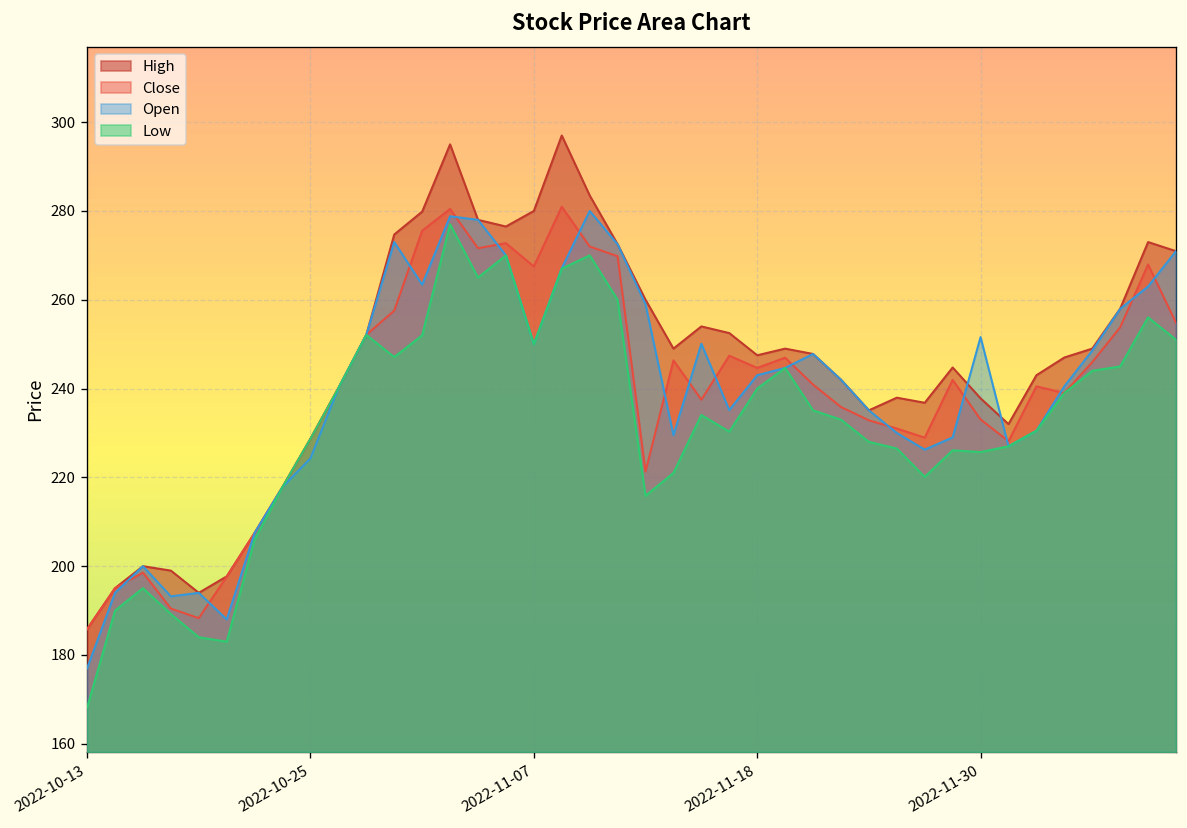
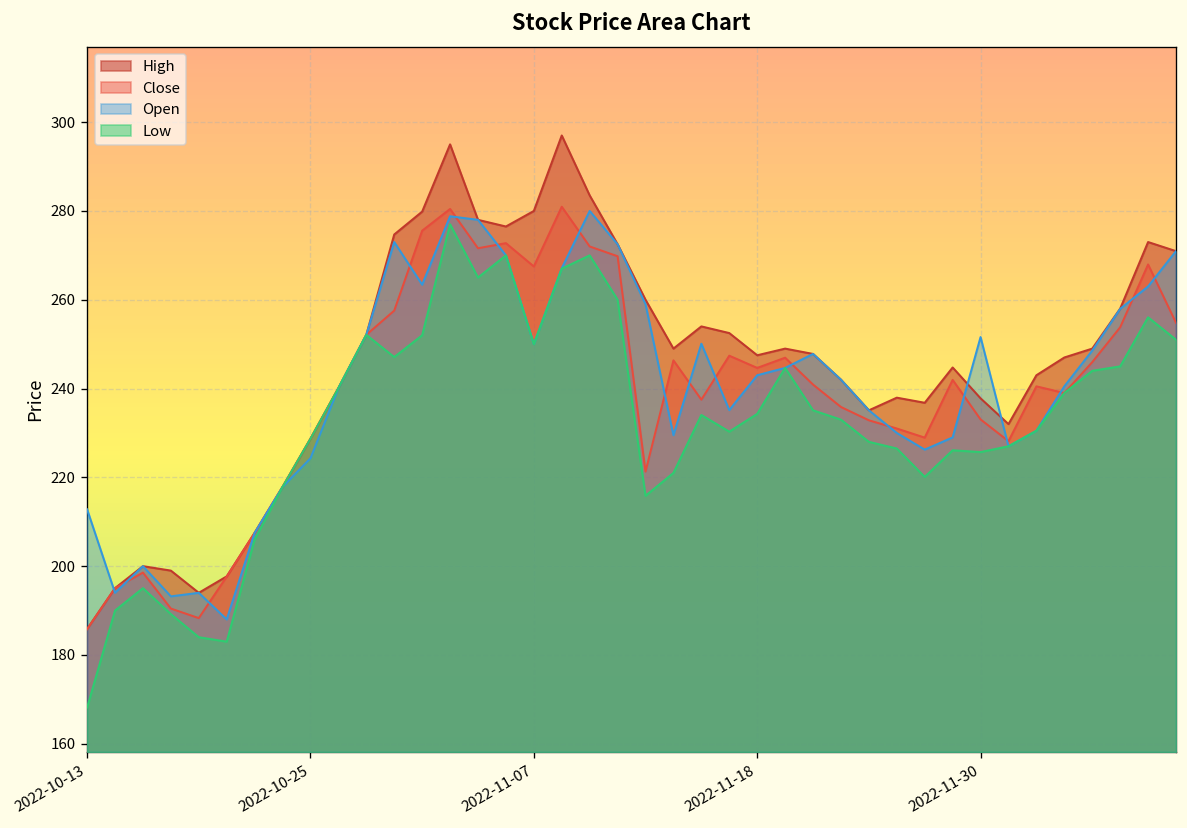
Open, 2022-10-13: 177 -> 213
Low, 2022-11-18: 240 -> 234
